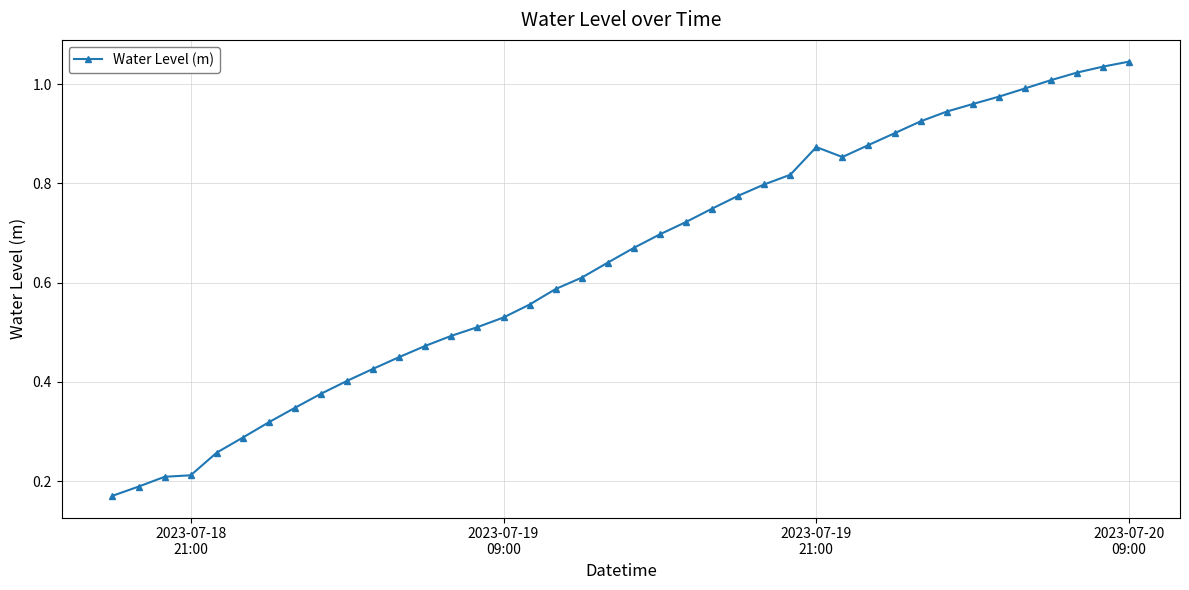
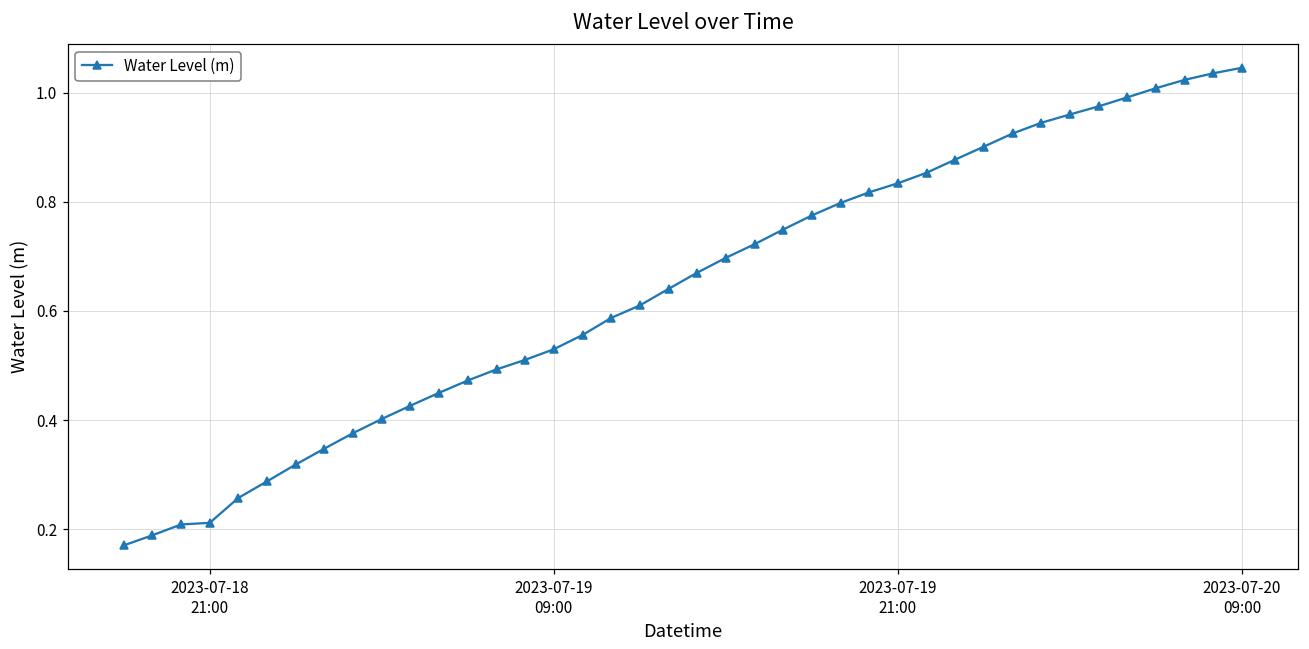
2023-07-19 21:00: 0.87 -> 0.83
